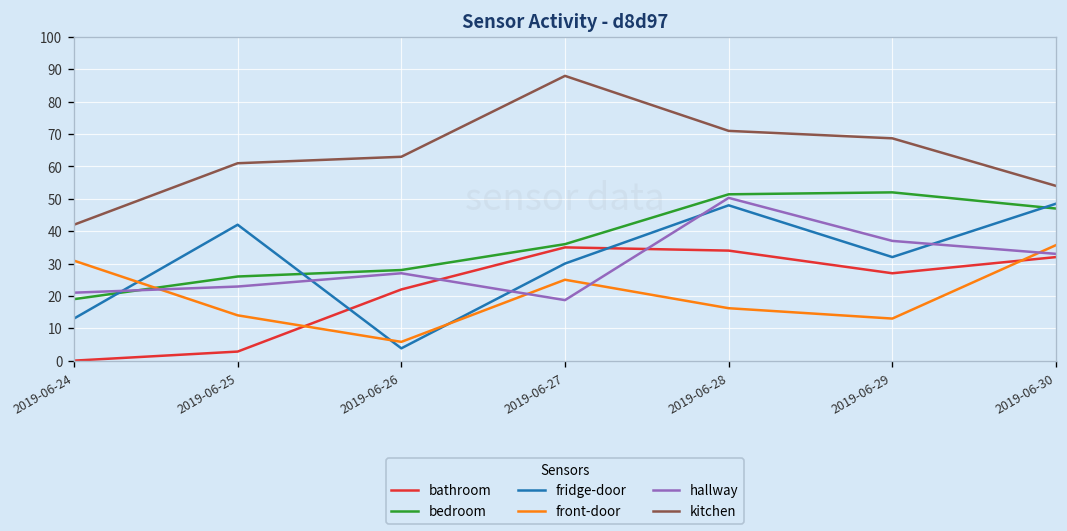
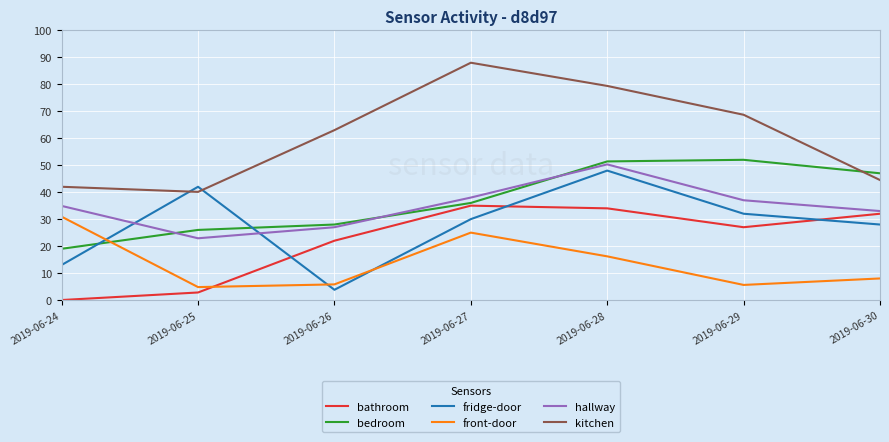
hallway, 2019-06-24: 21 -> 35
front-door, 2019-06-25: 14 -> 5
kitchen, 2019-06-25: 61 -> 40
hallway, 2019-06-27: 19 -> 38
kitchen, 2019-06-28: 71 -> 79
front-door, 2019-06-29: 13 -> 6
fridge-door, 2019-06-30: 49 -> 28
front-door, 2019-06-30: 36 -> 8
kitchen, 2019-06-30: 54 -> 45
